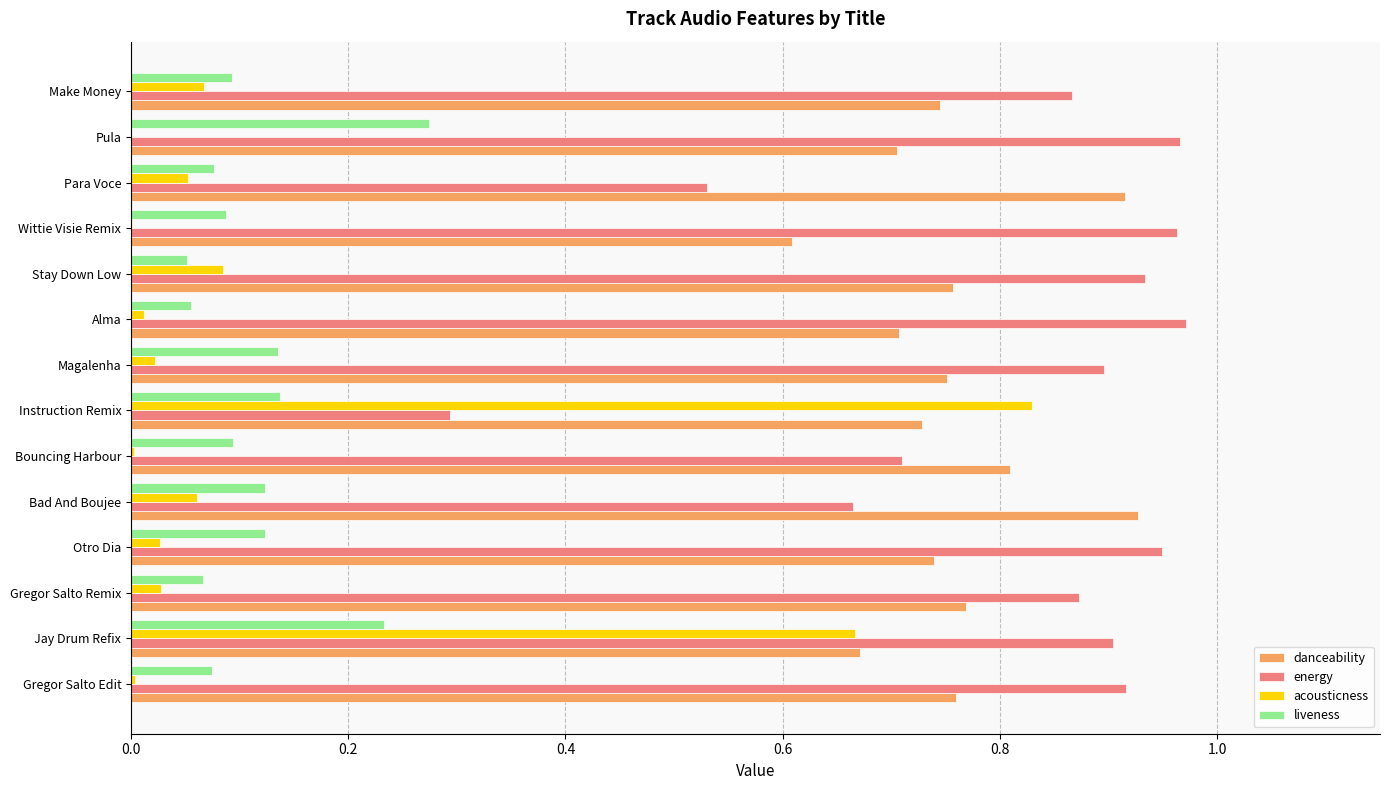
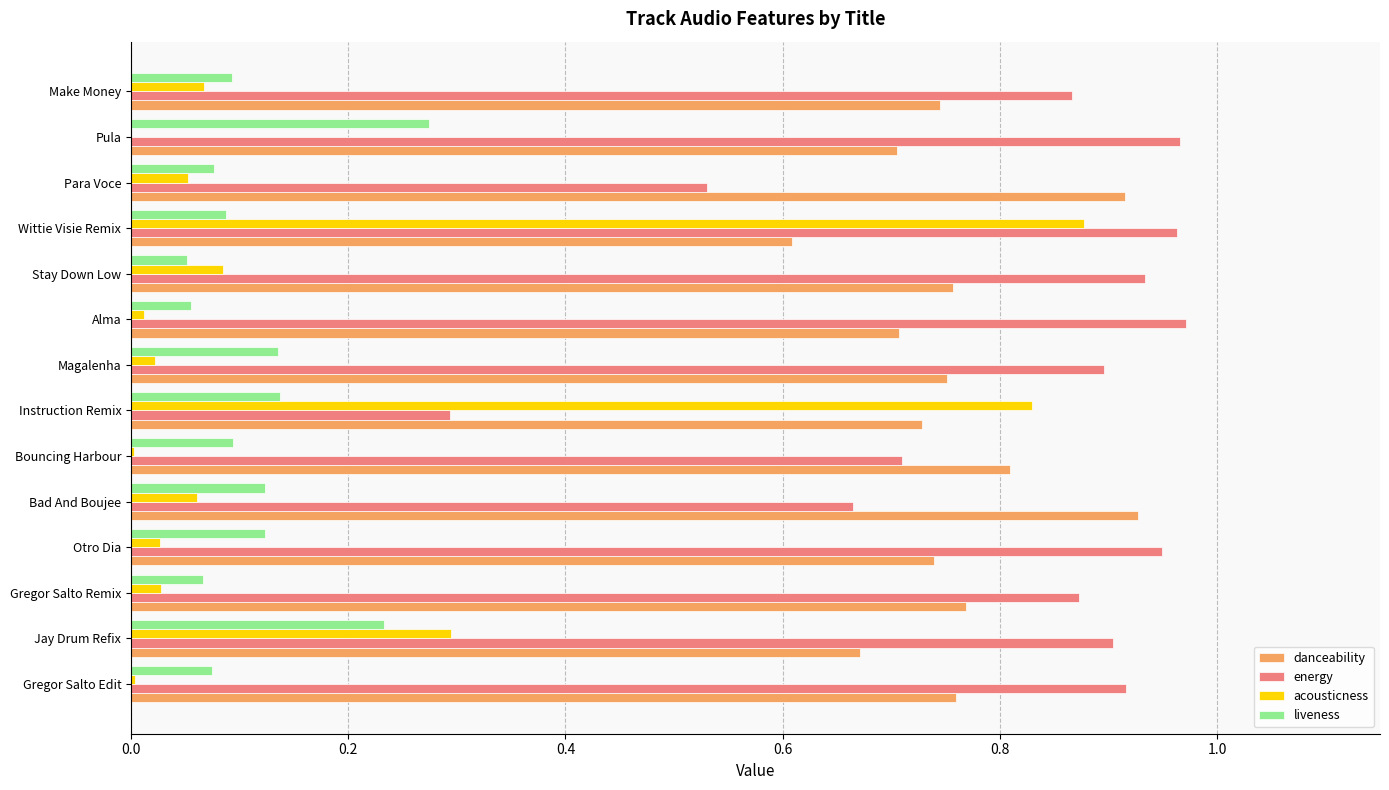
acousticness, Wittie Visie Remix: 0.001 -> 0.878
acousticness, Jay Drum Refix: 0.667 -> 0.295
